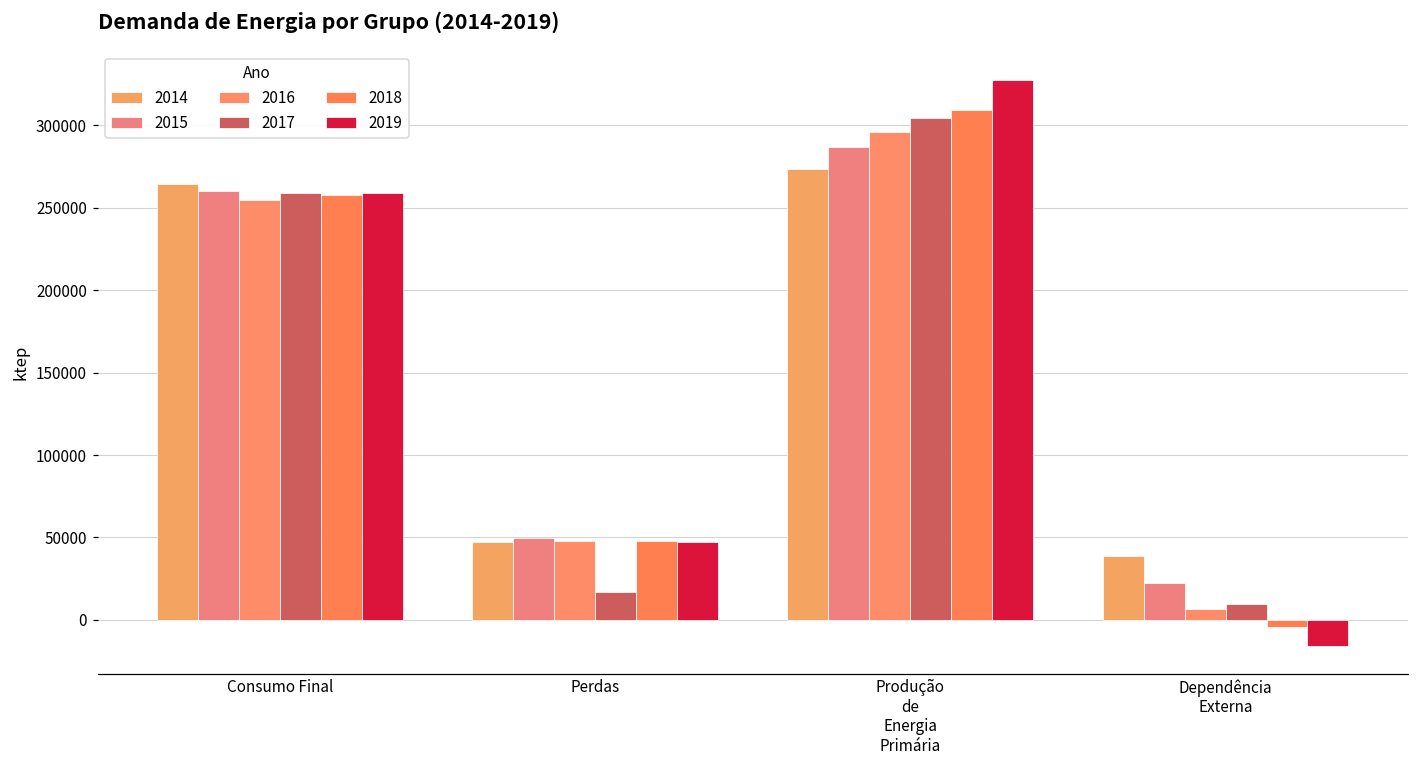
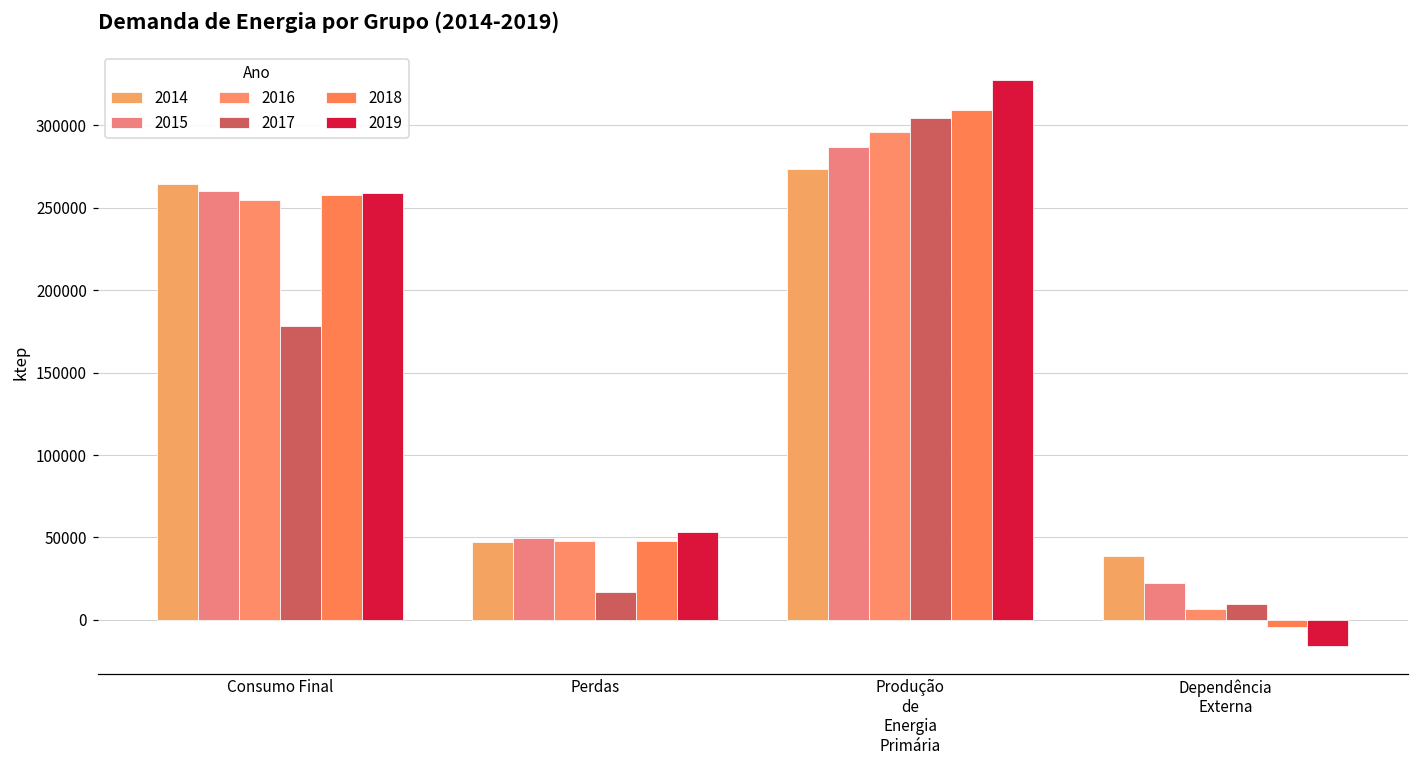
2017, Consumo Final: 259000 -> 178000
2019, Perdas: 47000 -> 53000
